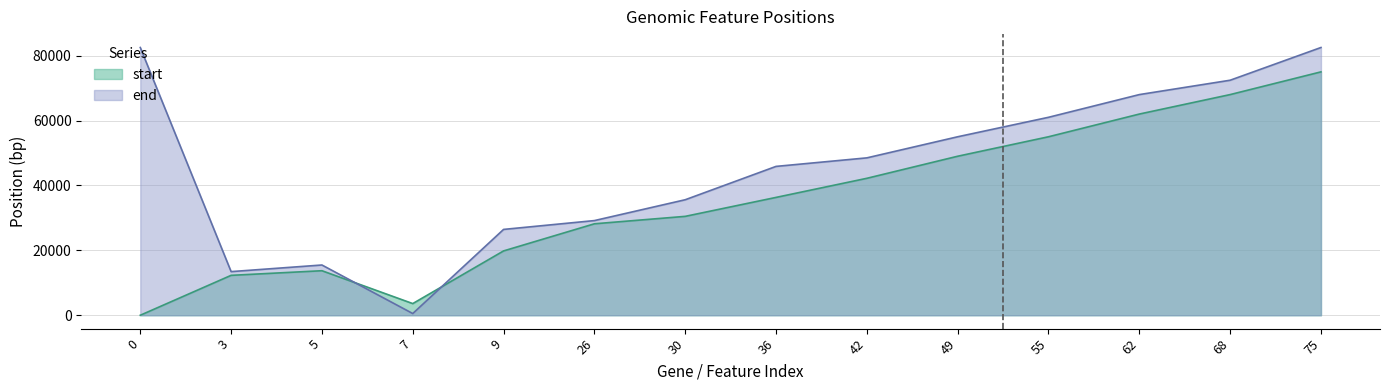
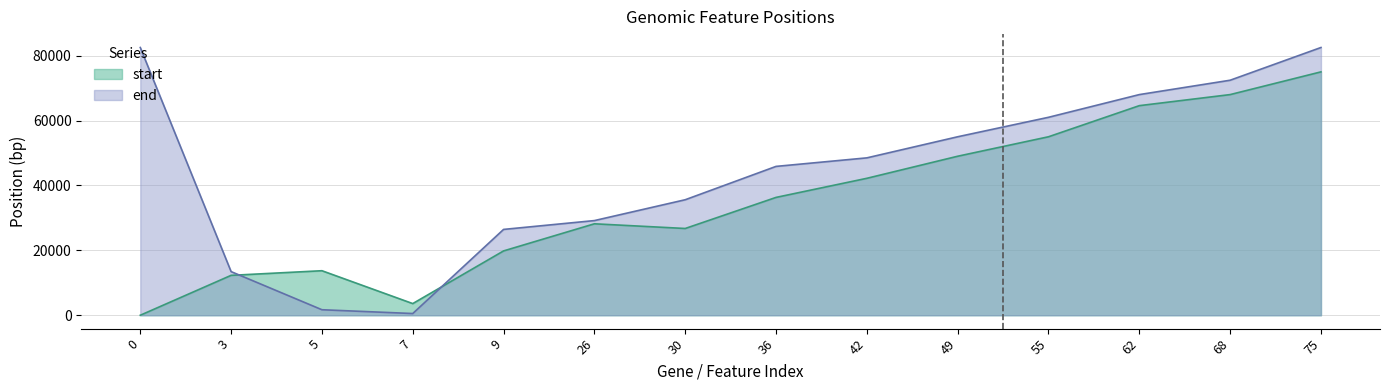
end, 5: 15000 -> 2000
start, 30: 30000 -> 27000
start, 62: 62000 -> 65000
